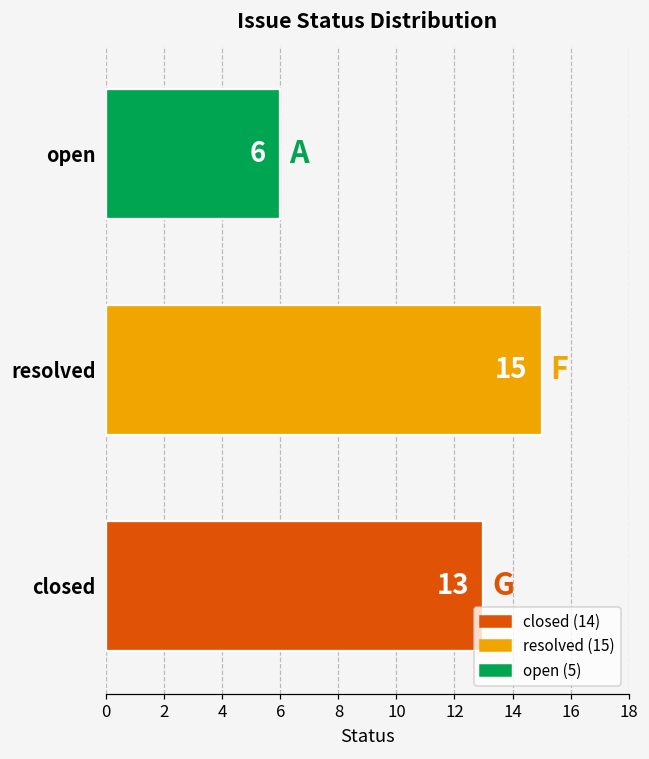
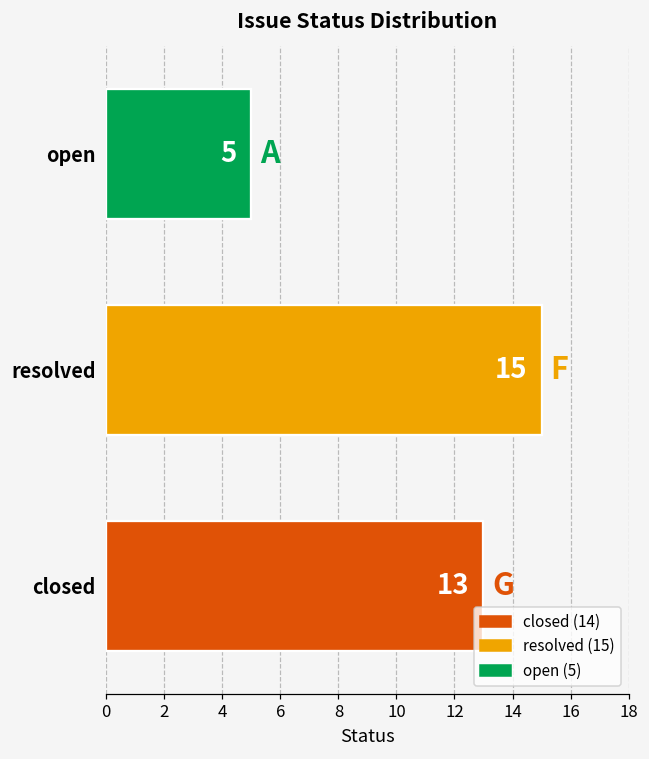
open: 6 -> 5
